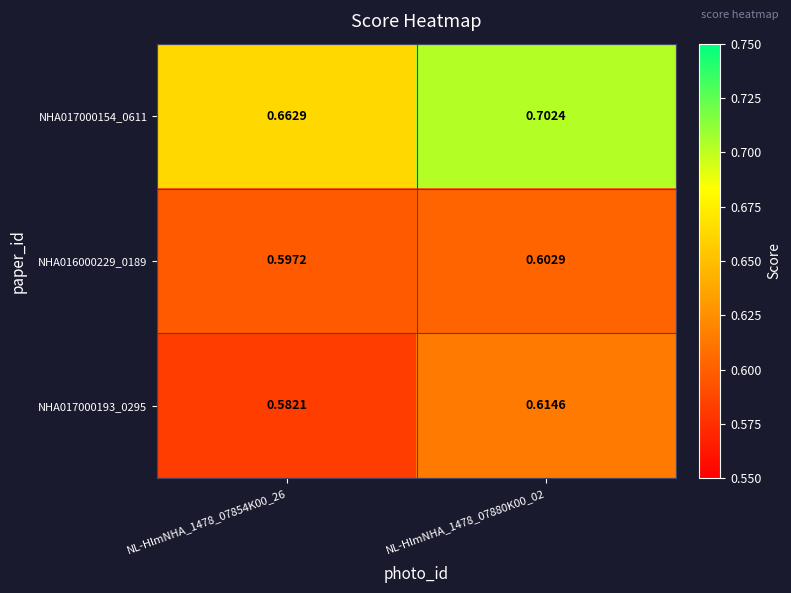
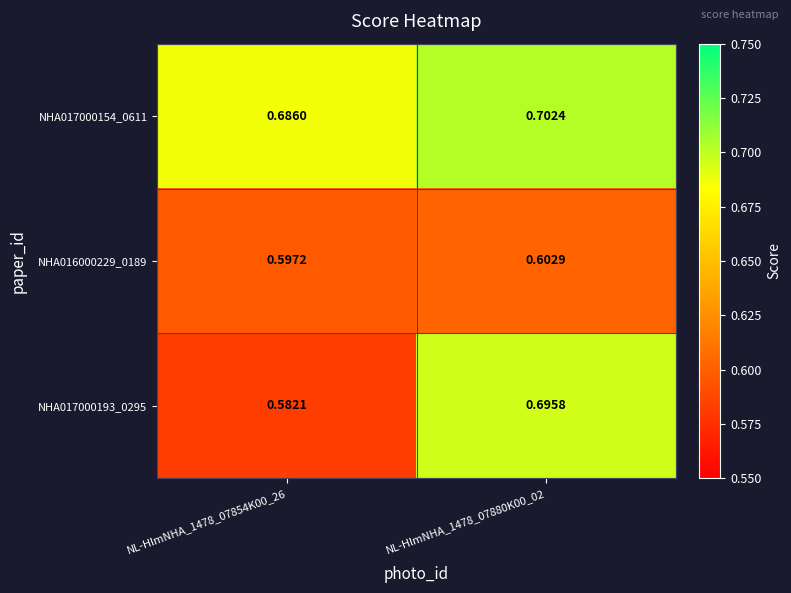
NHA017000154_0611, NL-HlmNHA_1478_07854K00_26: 0.6629 -> 0.6860
NHA017000193_0295, NL-HlmNHA_1478_07880K00_02: 0.6146 -> 0.6958
